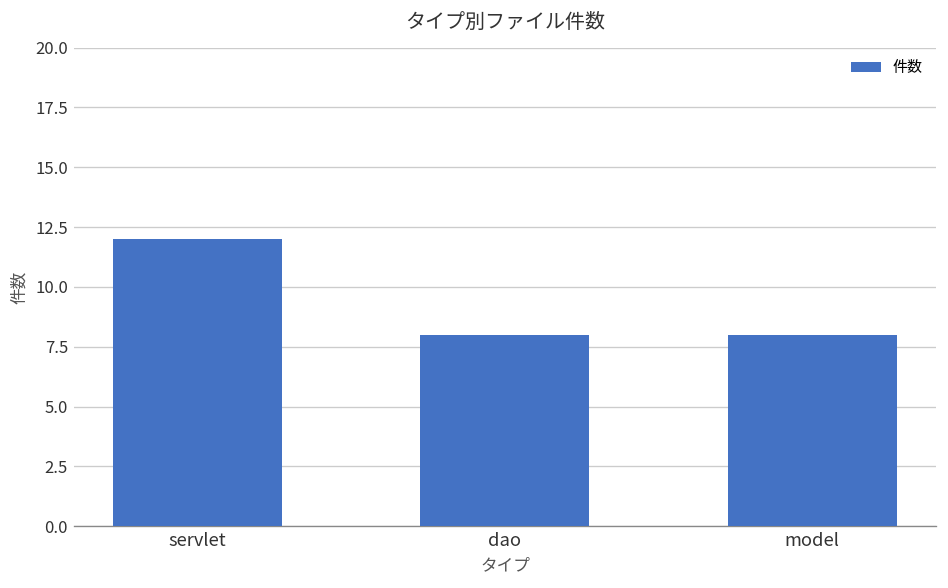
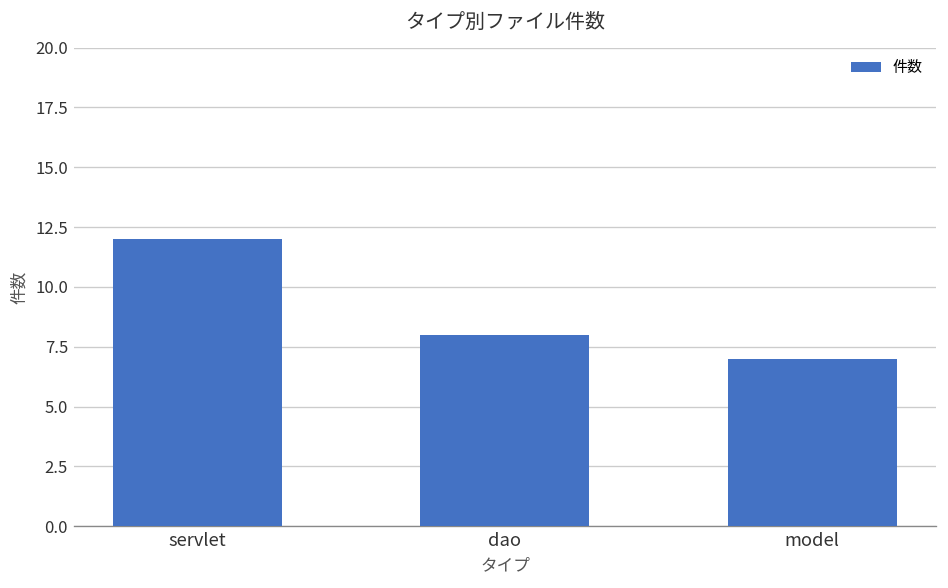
model: 8 -> 7
